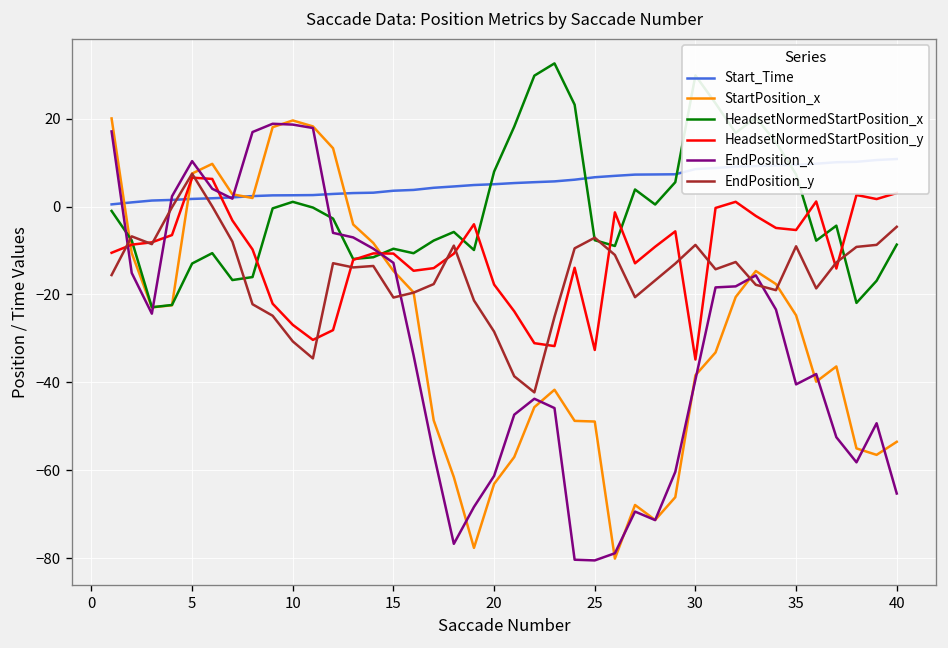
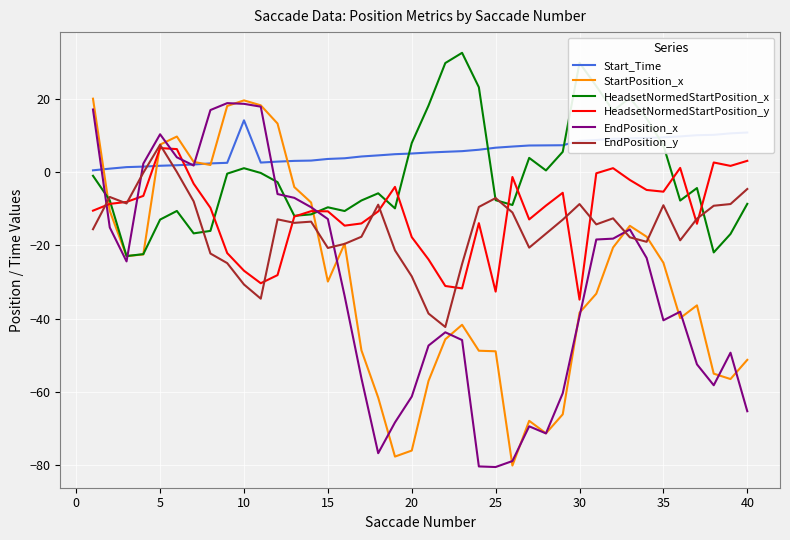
Start_Time, 10: 3 -> 14
StartPosition_x, 15: -15 -> -30
StartPosition_x, 20: -63 -> -76
StartPosition_x, 40: -54 -> -51
